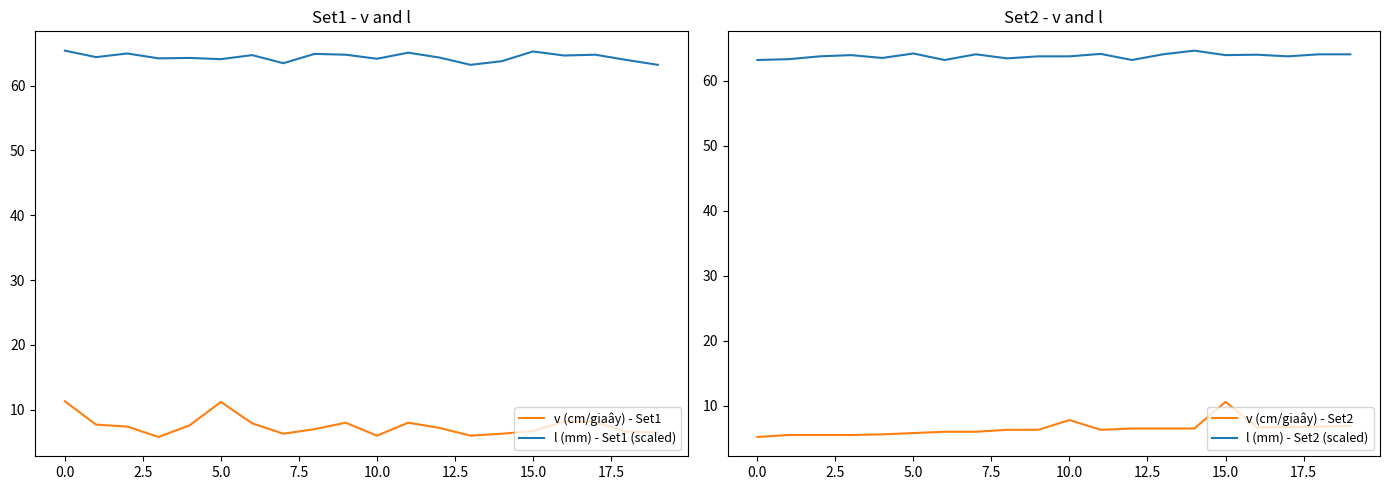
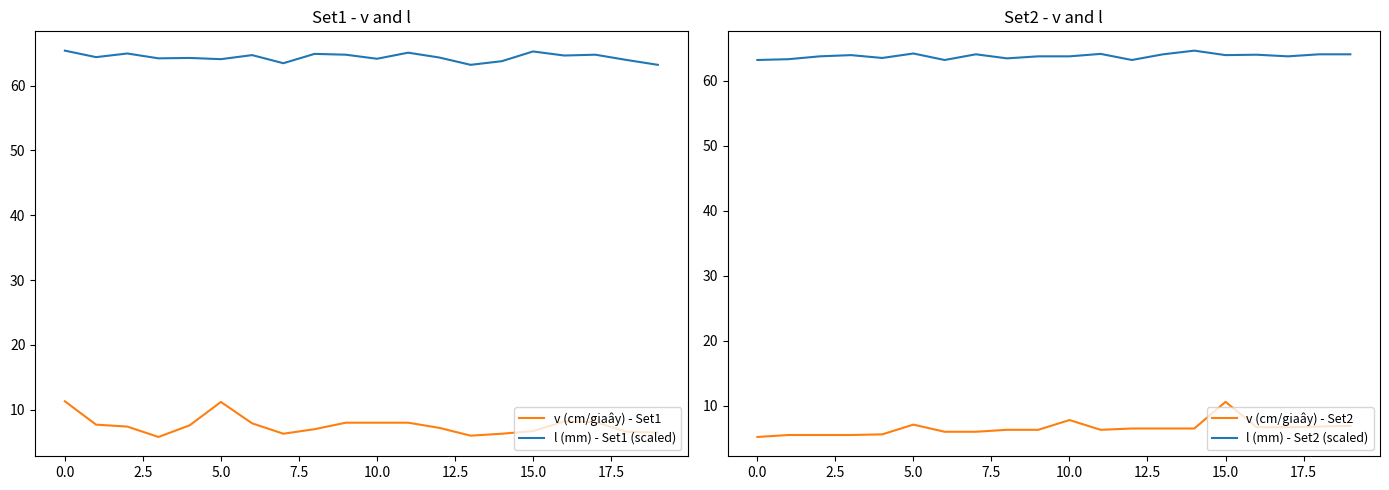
Set1 - v and l, v (cm/giaây) - Set1, 10.0: 6 -> 8
Set2 - v and l, v (cm/giaây) - Set2, 5.0: 6 -> 7
